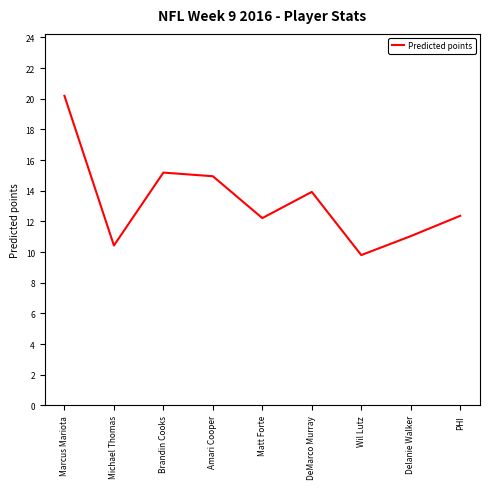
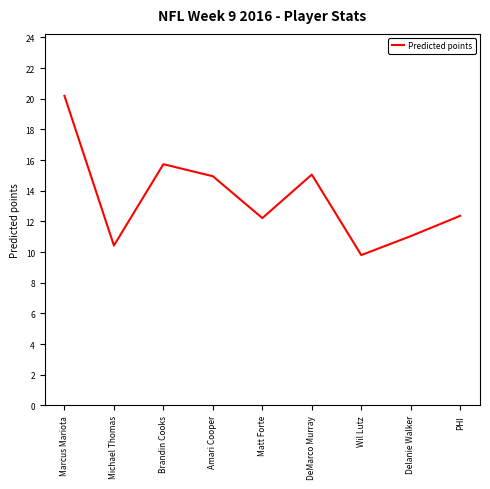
Brandin Cooks: 15.2 -> 15.7
DeMarco Murray: 13.9 -> 15.1
